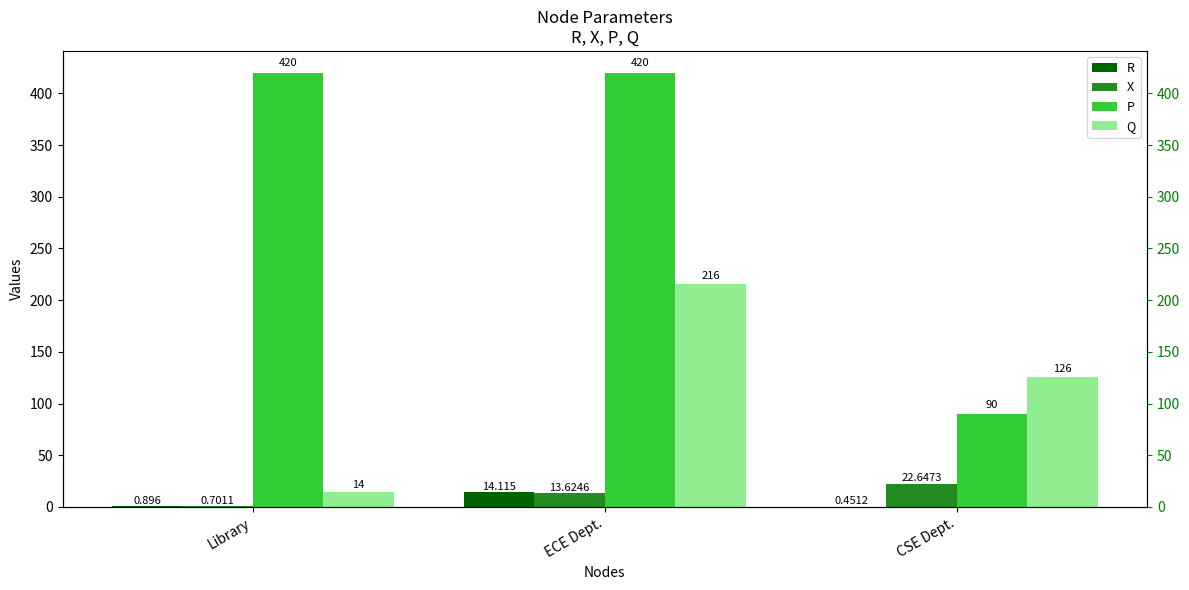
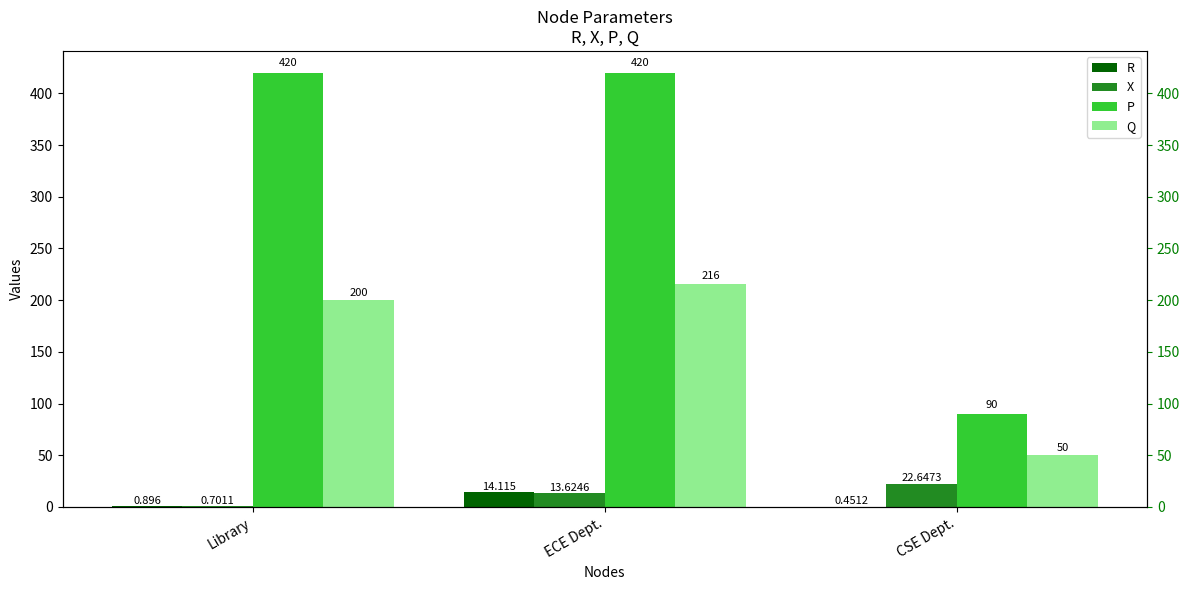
Q, Library: 14 -> 200
Q, CSE Dept.: 126 -> 50
